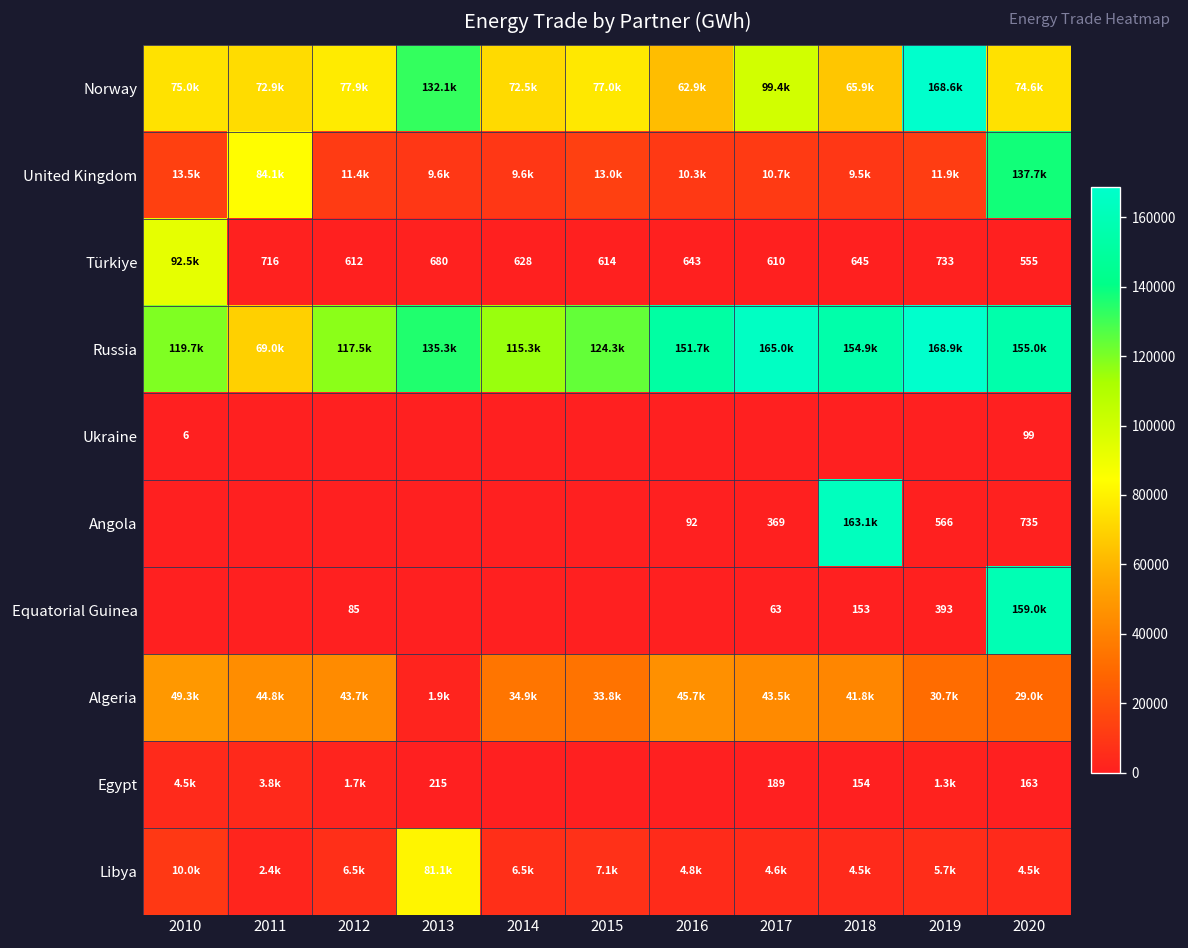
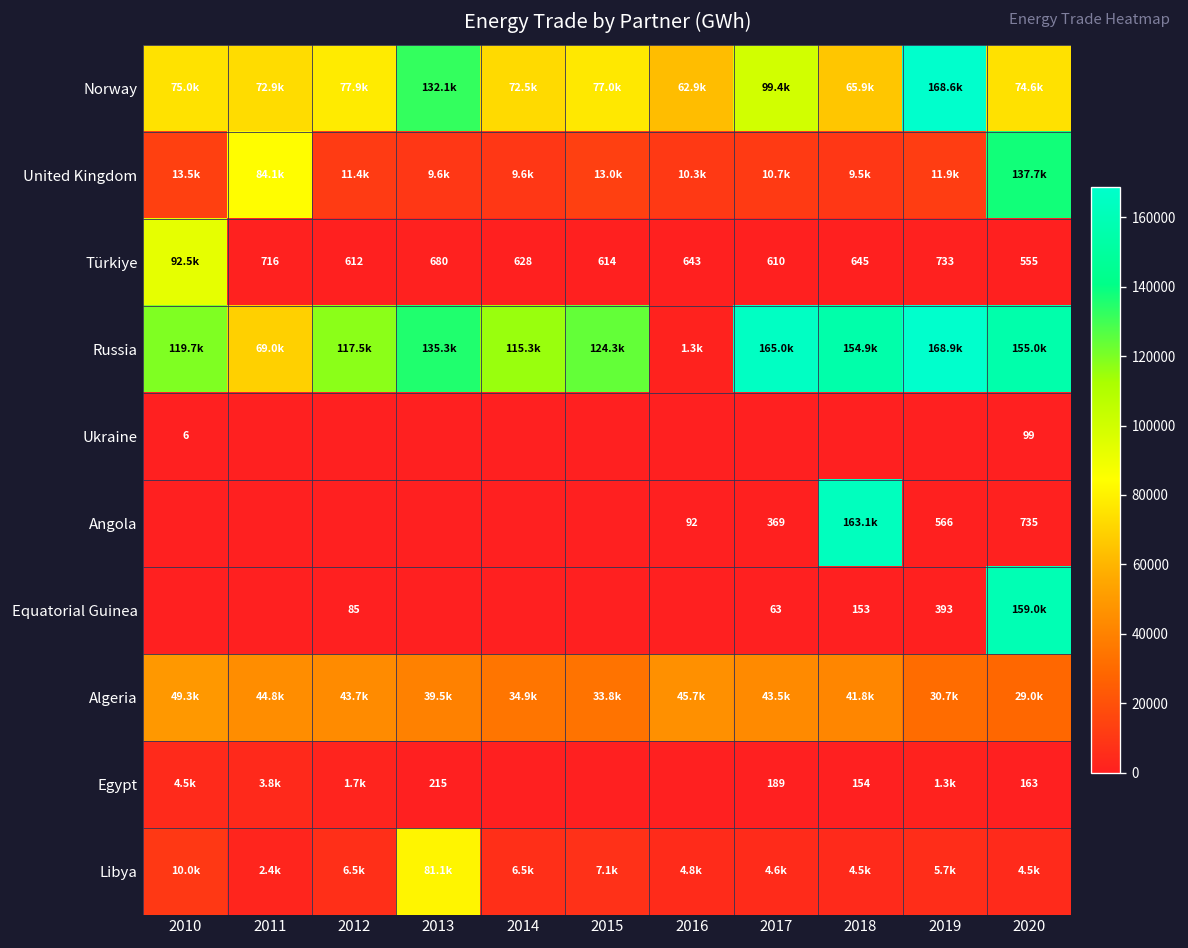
Russia, 2016: 151.7k -> 1.3k
Algeria, 2013: 1.9k -> 39.5k
